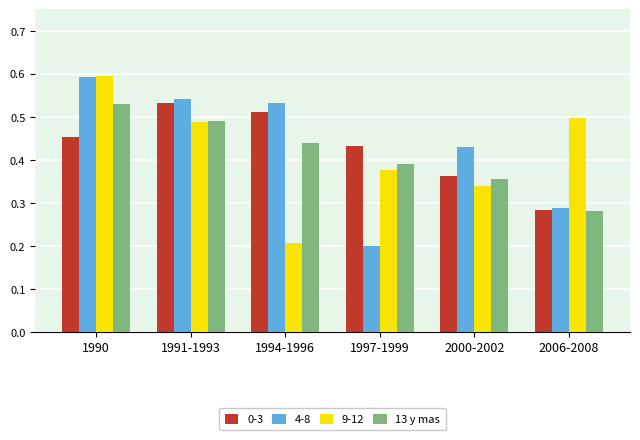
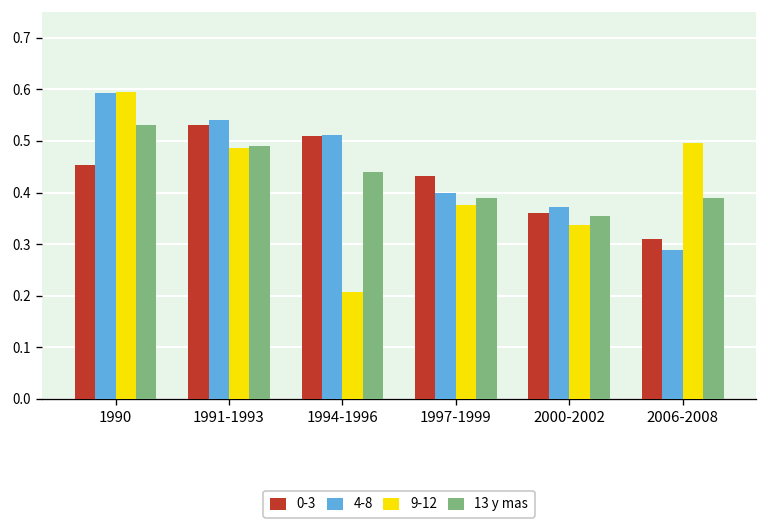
4-8, 1994-1996: 0.53 -> 0.51
4-8, 1997-1999: 0.20 -> 0.40
4-8, 2000-2002: 0.43 -> 0.37
0-3, 2006-2008: 0.28 -> 0.31
13 y mas, 2006-2008: 0.28 -> 0.39
